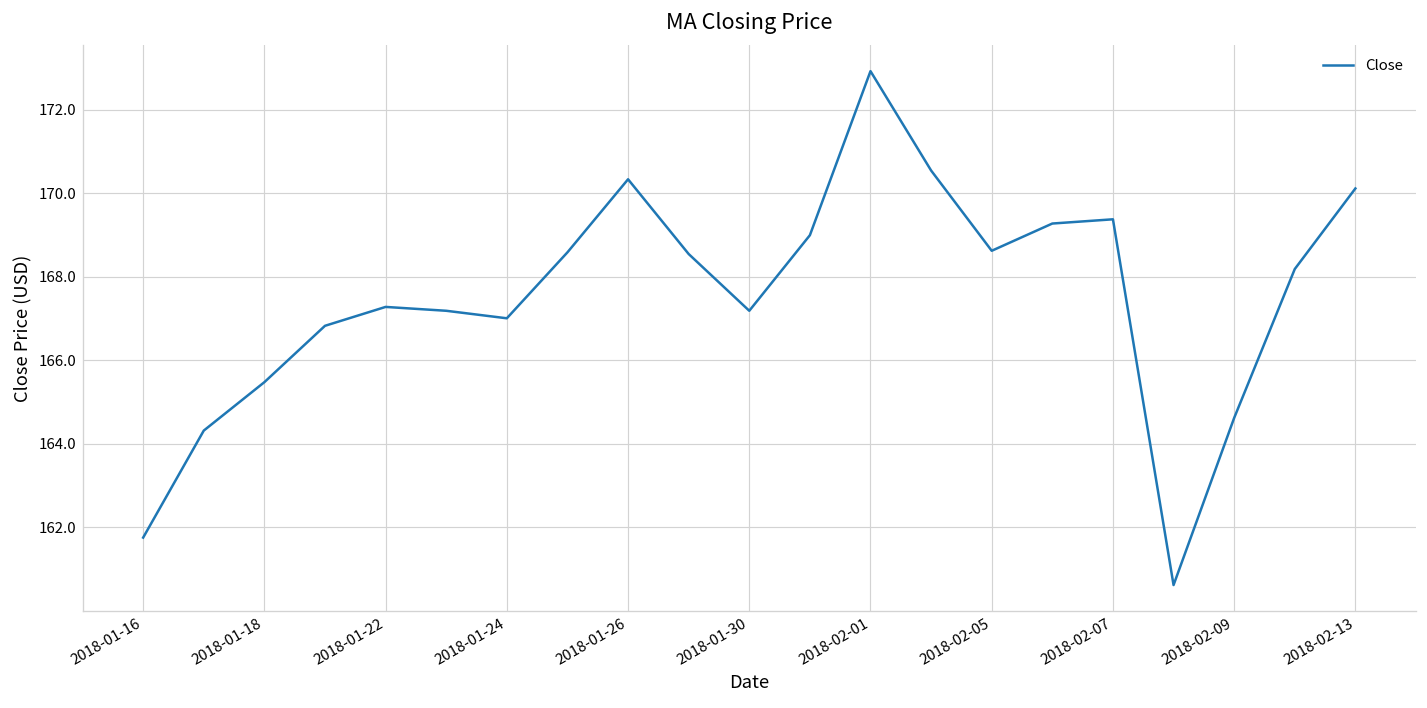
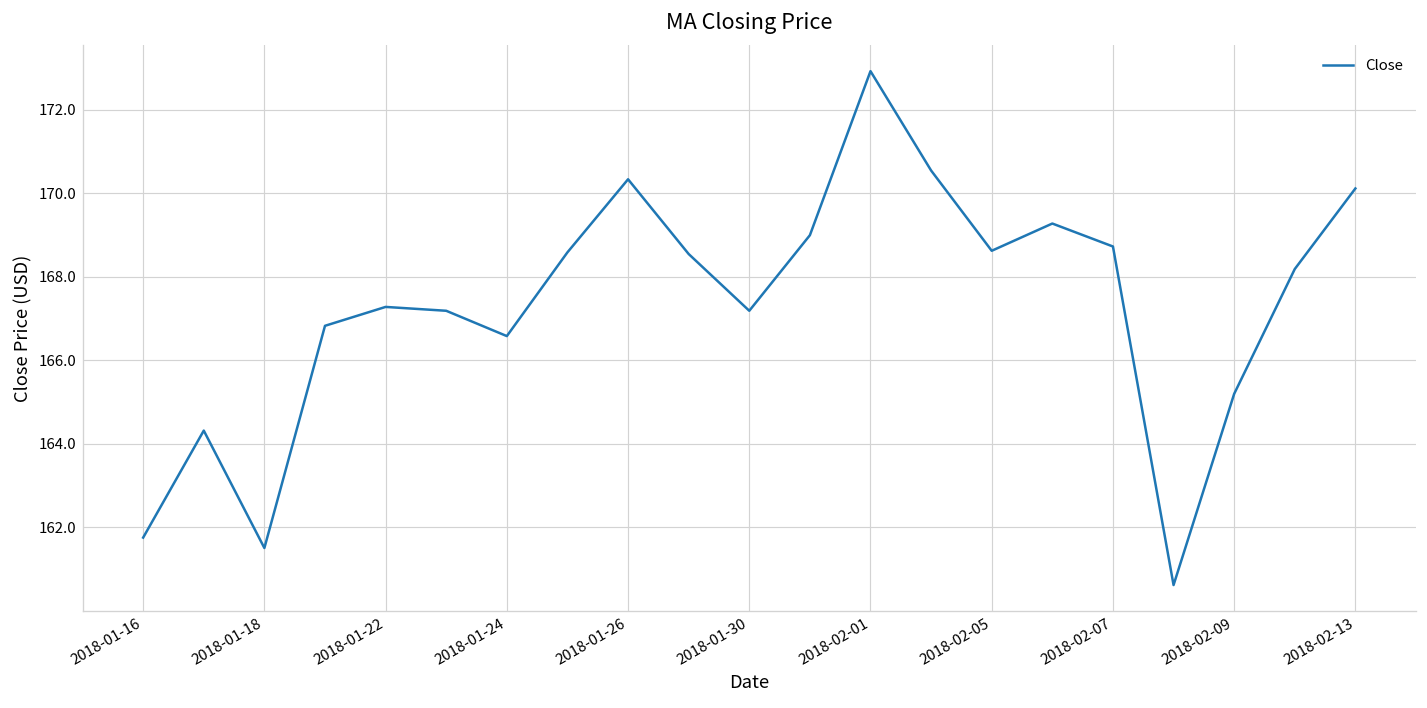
2018-01-18: 165.5 -> 161.5
2018-01-24: 167.0 -> 166.6
2018-02-07: 169.4 -> 168.7
2018-02-09: 164.6 -> 165.2
